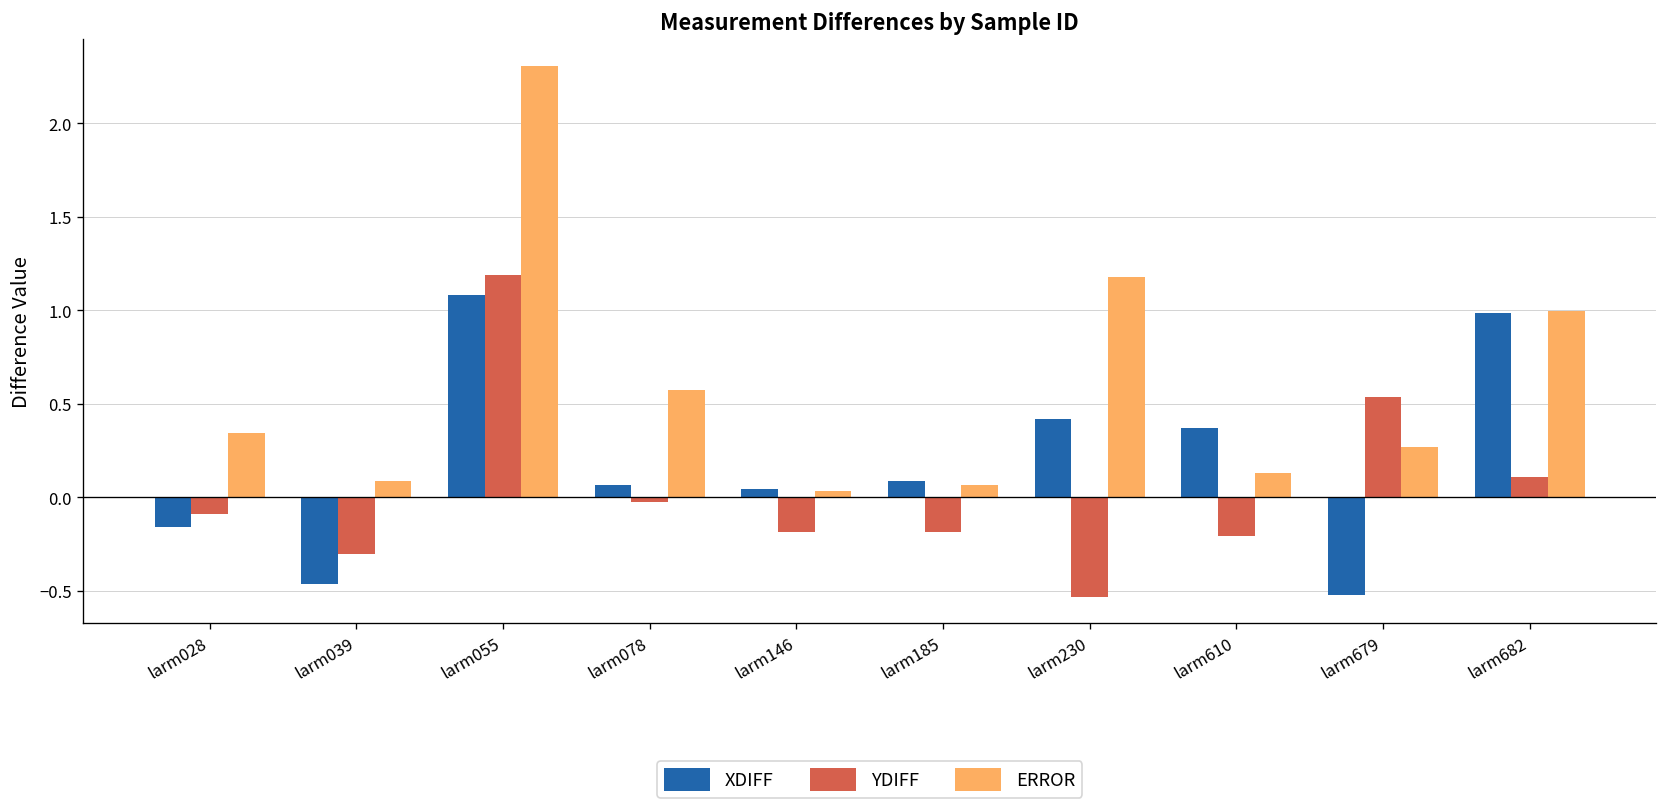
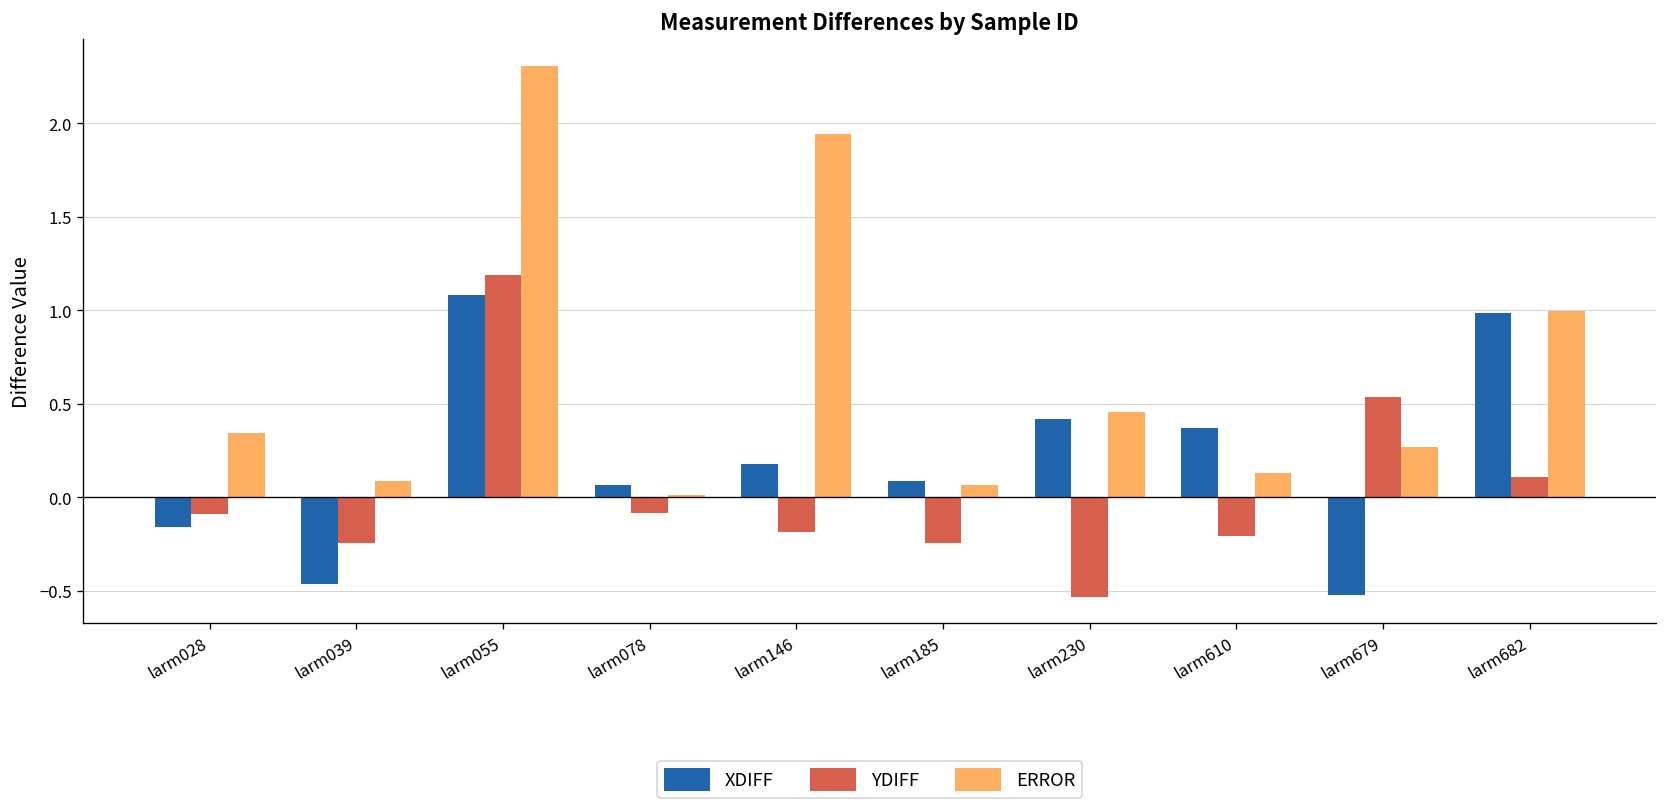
YDIFF, larm039: -0.30 -> -0.24
YDIFF, larm078: -0.03 -> -0.09
ERROR, larm078: 0.57 -> 0.01
XDIFF, larm146: 0.05 -> 0.18
ERROR, larm146: 0.04 -> 1.95
YDIFF, larm185: -0.19 -> -0.24
ERROR, larm230: 1.18 -> 0.46
